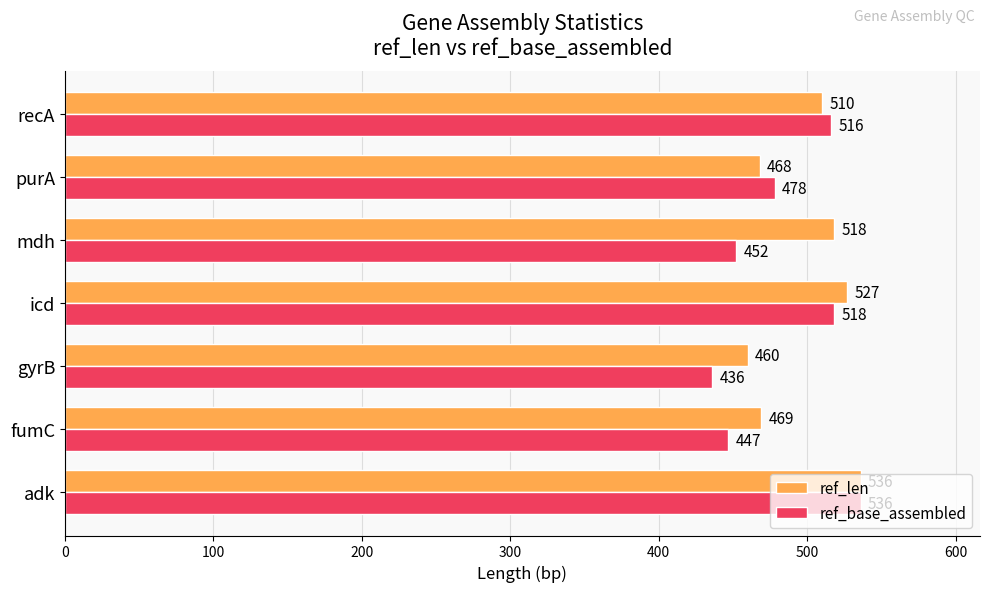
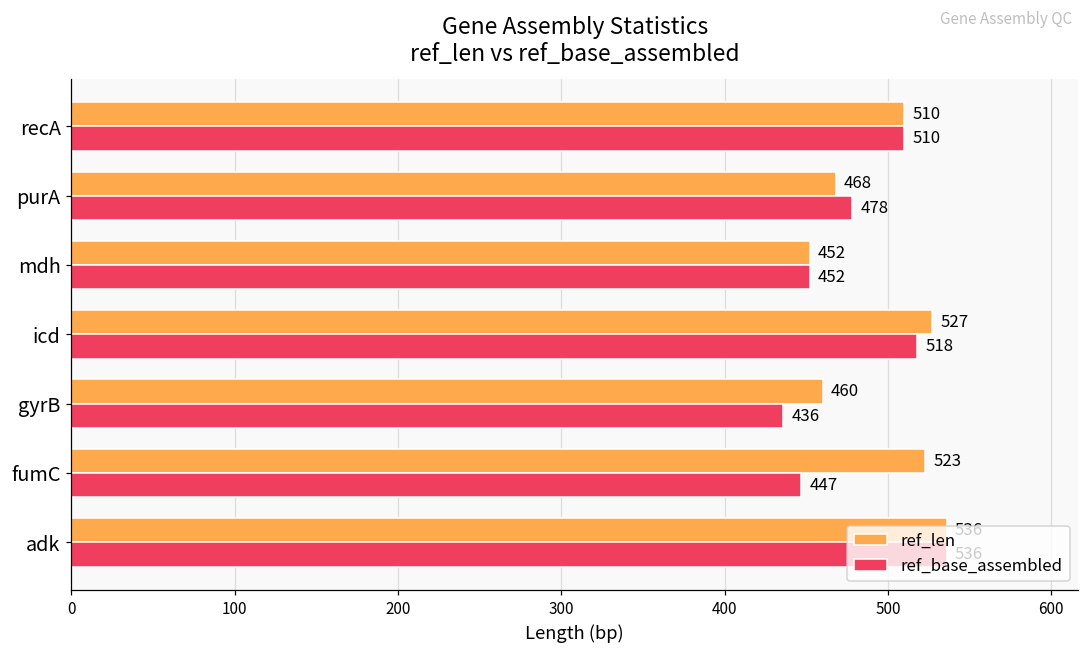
ref_base_assembled, recA: 516 -> 510
ref_len, mdh: 518 -> 452
ref_len, fumC: 469 -> 523
